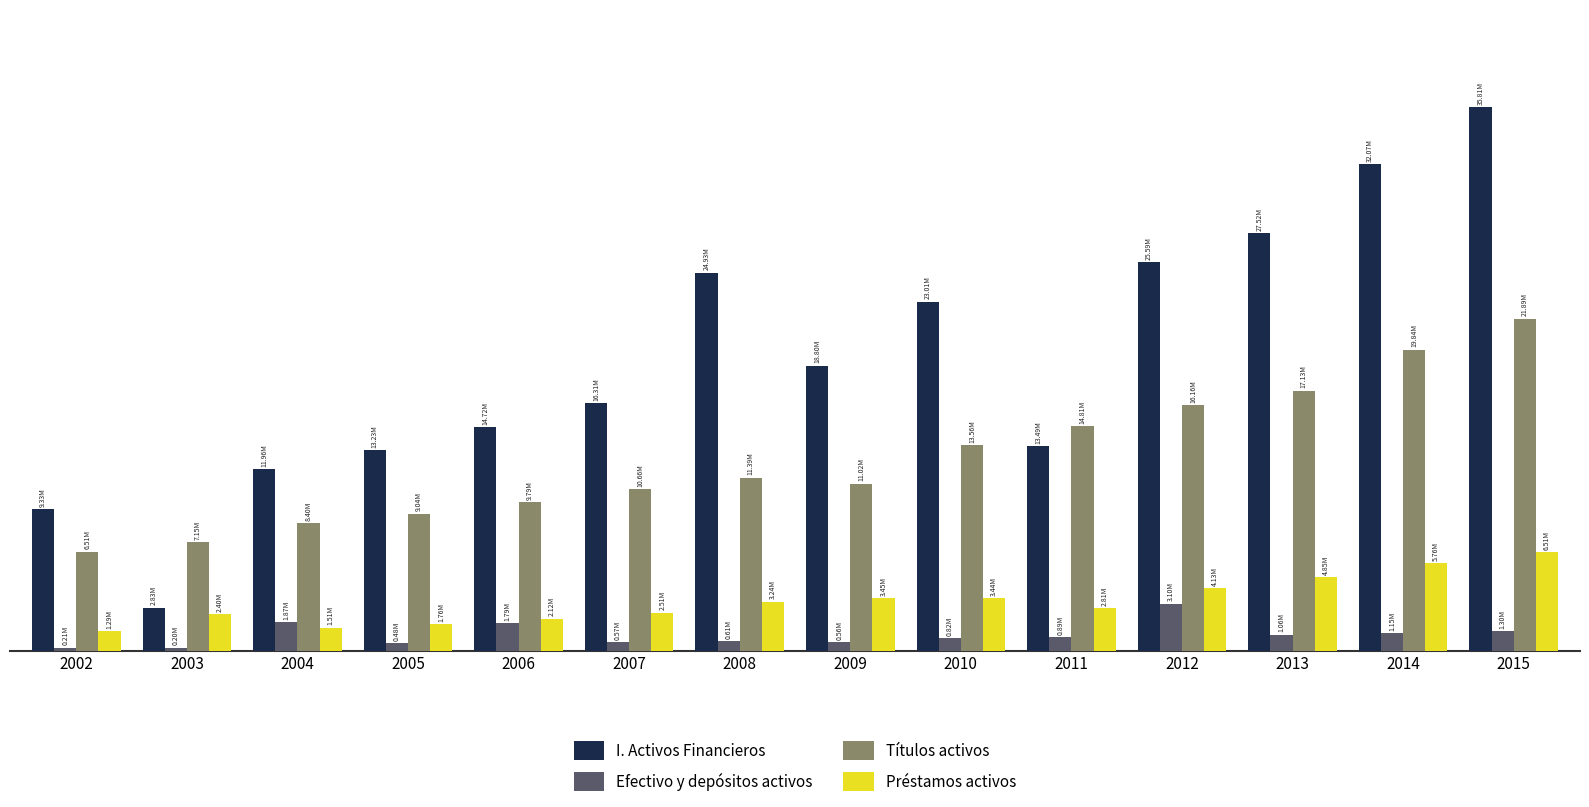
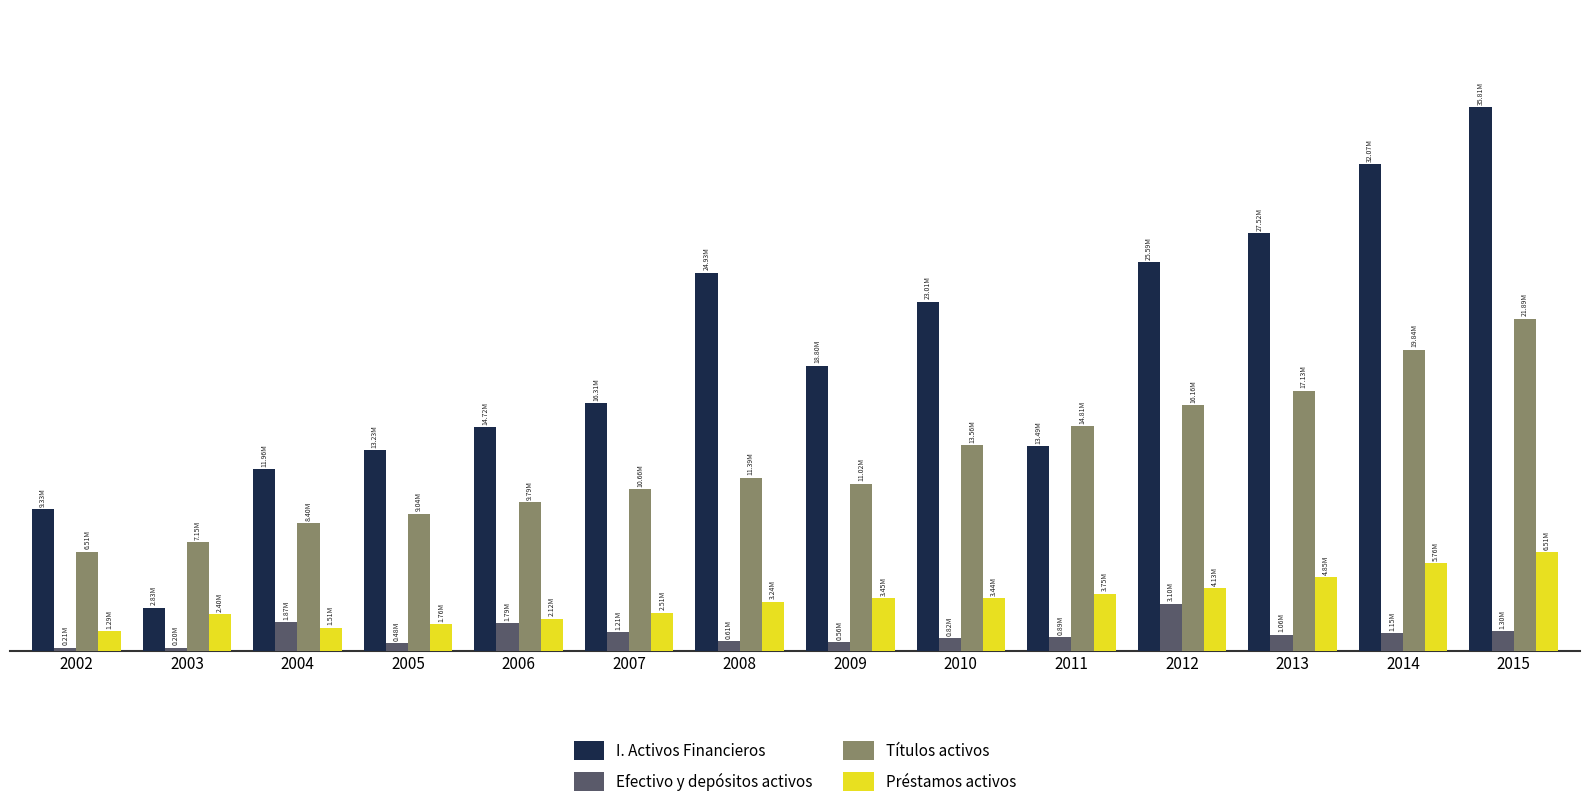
Efectivo y depósitos activos, 2007: 0.57M -> 1.21M
Préstamos activos, 2011: 2.81M -> 3.75M
